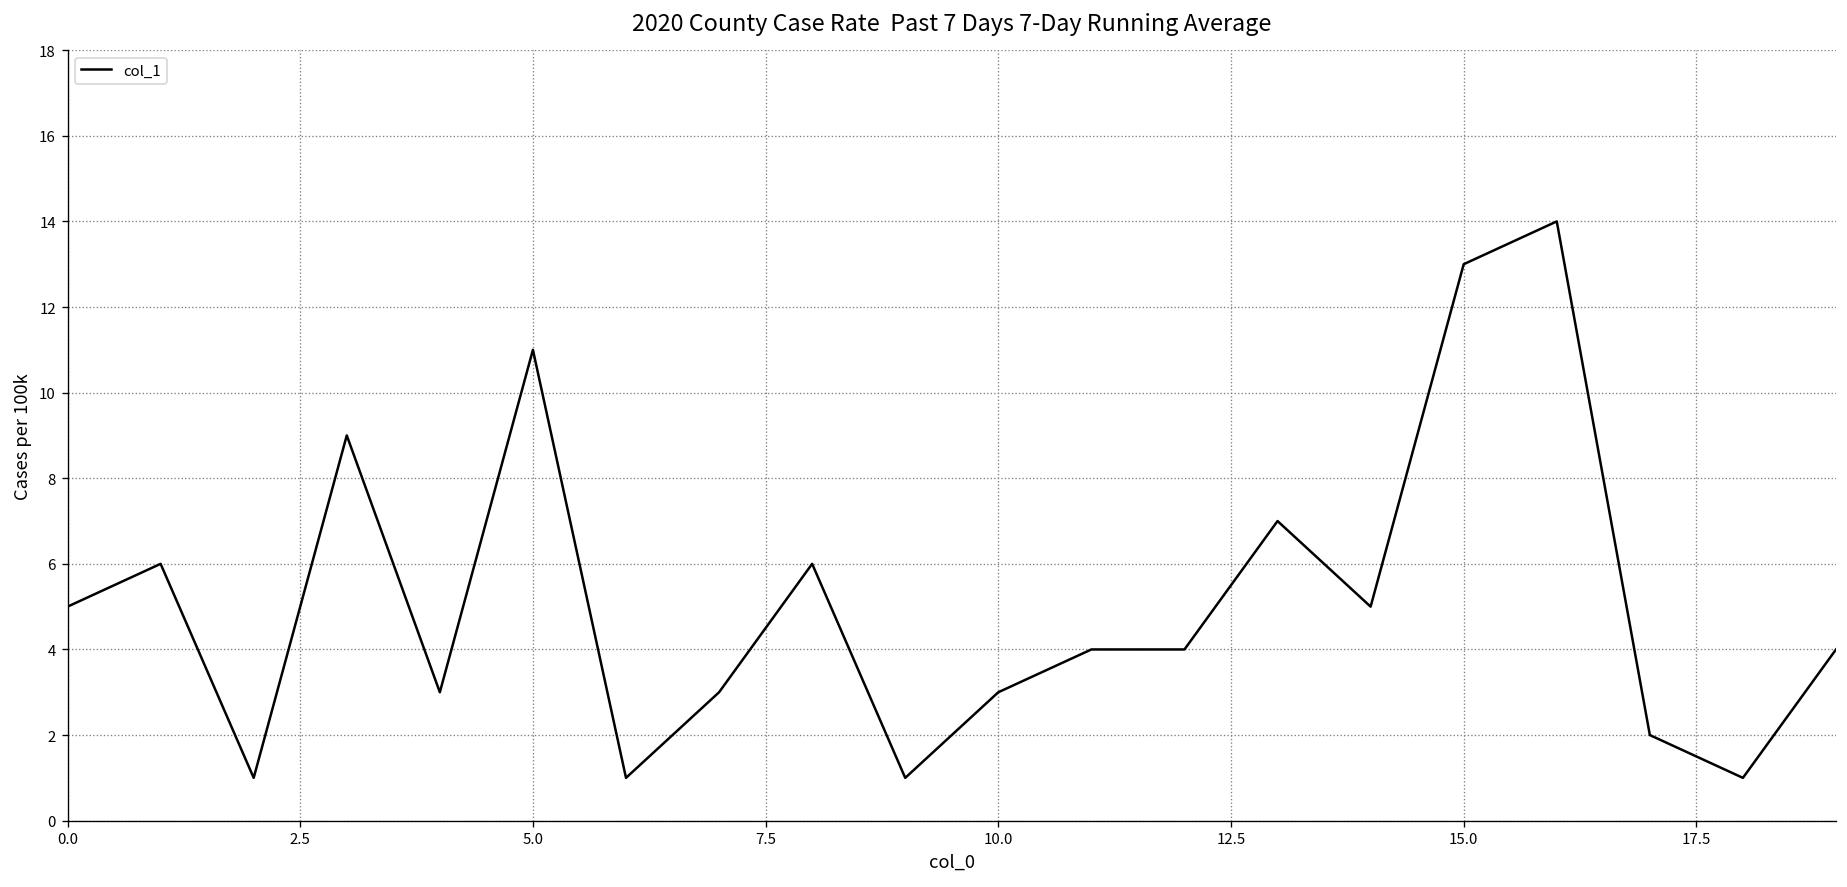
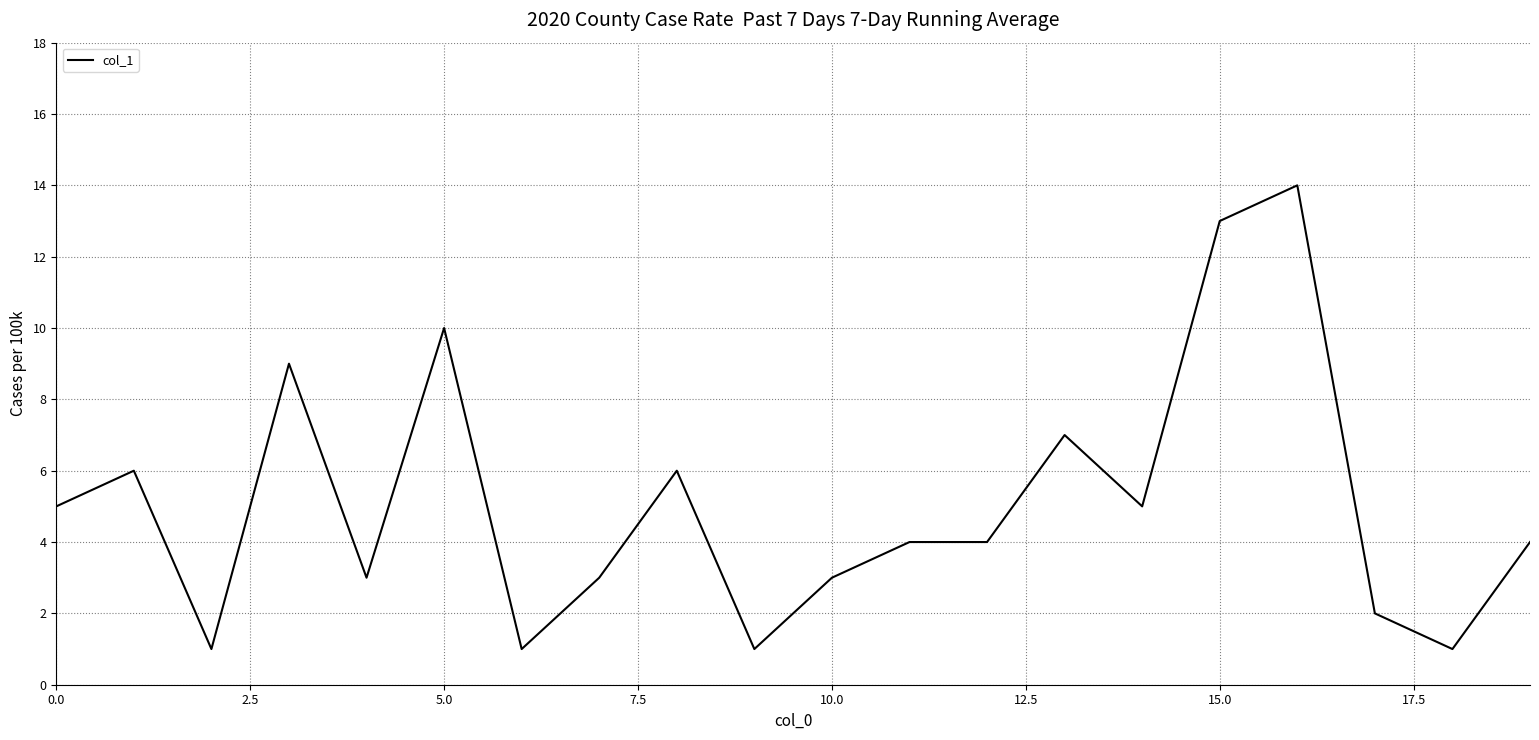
5.0: 11 -> 10
